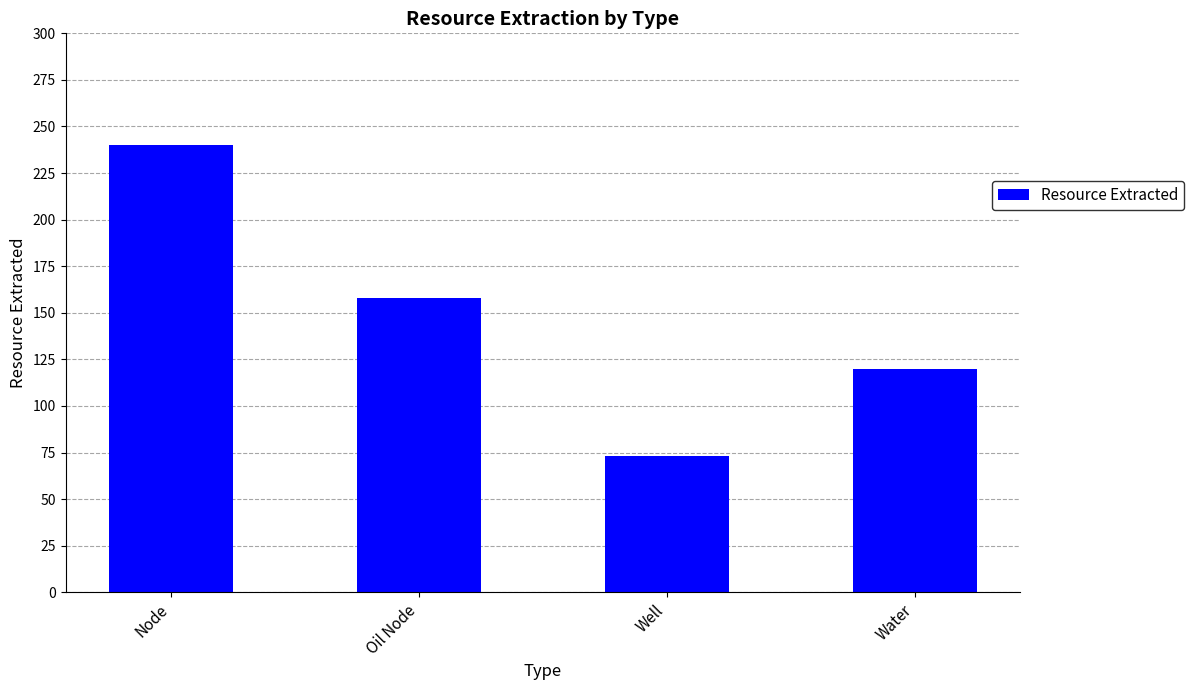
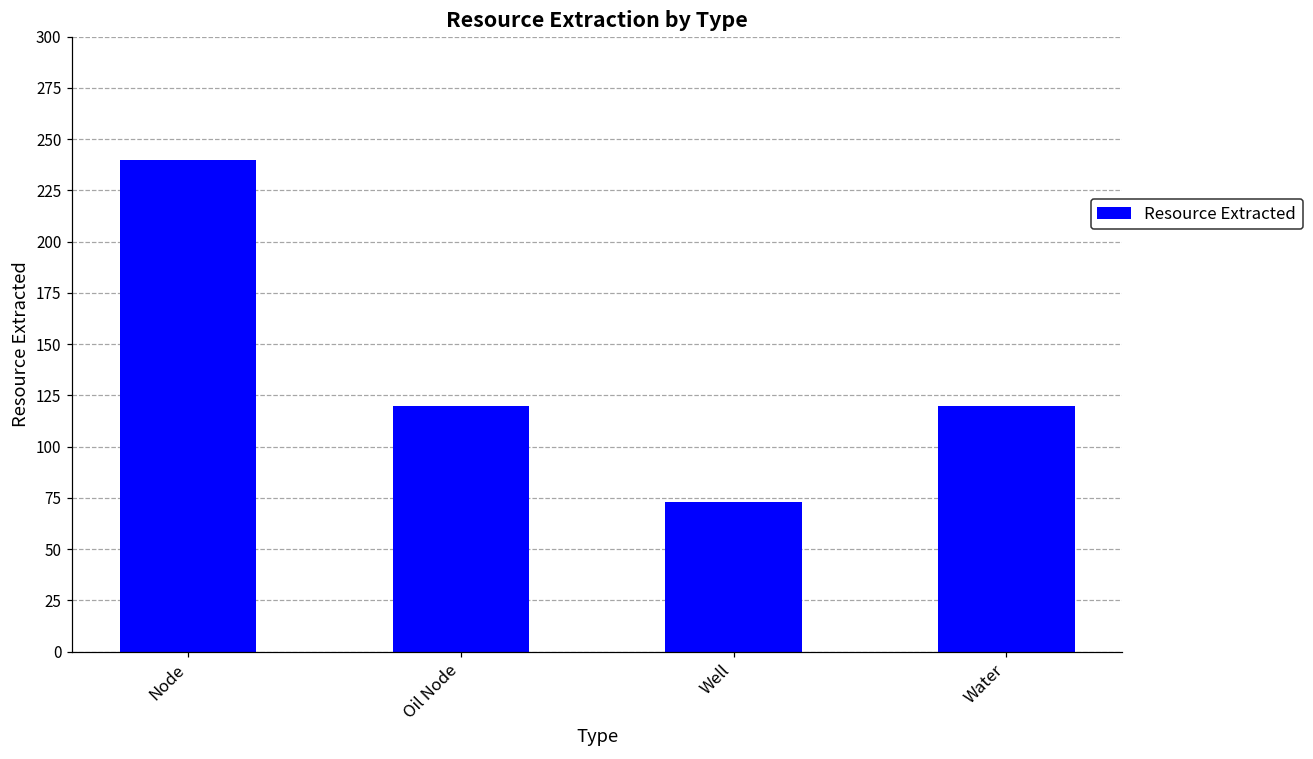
Oil Node: 158 -> 120
